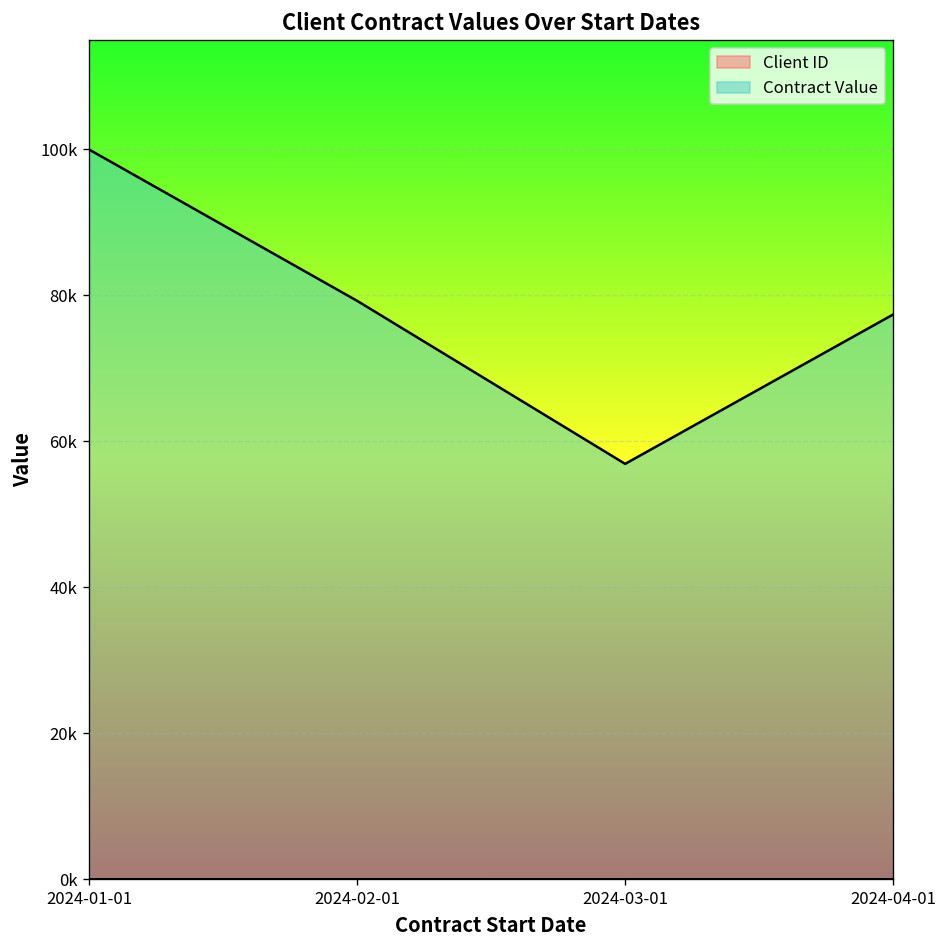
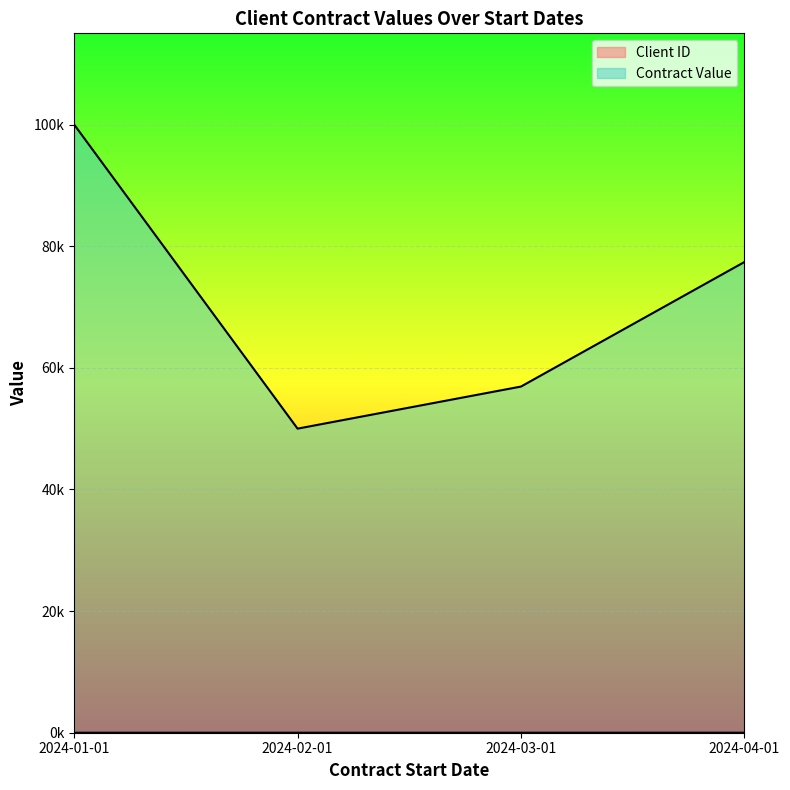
Contract Value, 2024-02-01: 79000 -> 50000
